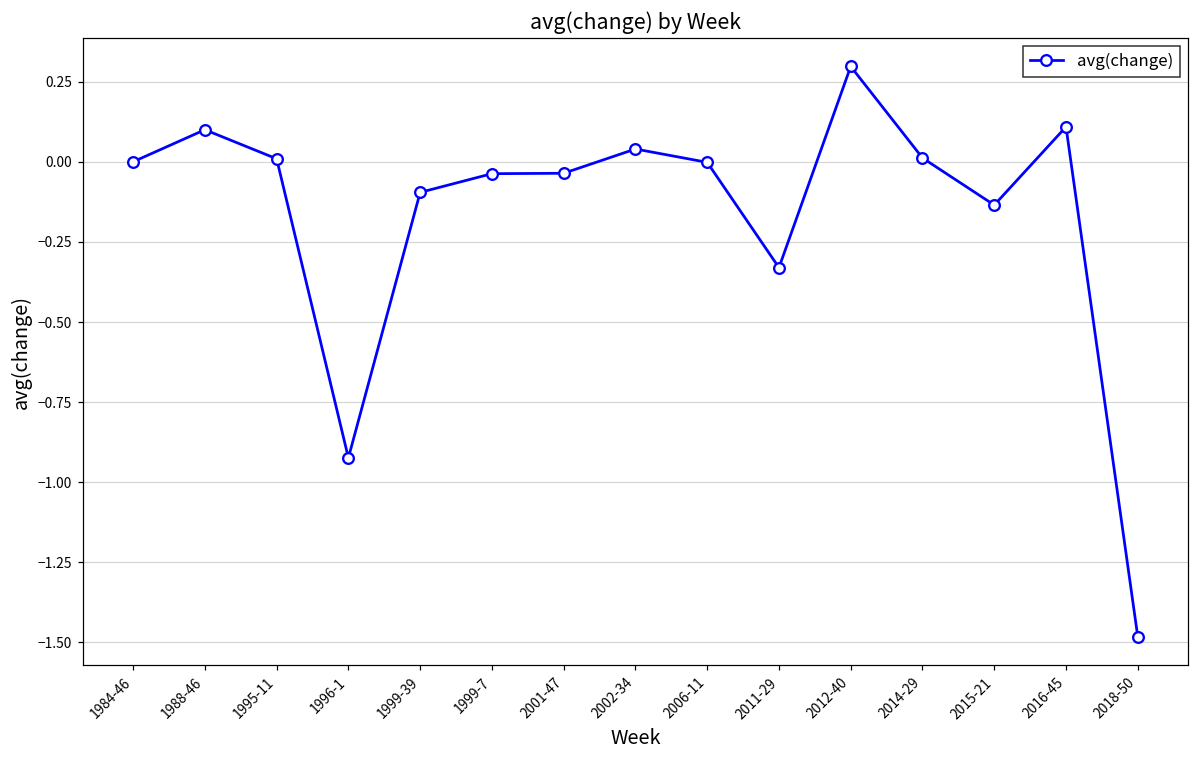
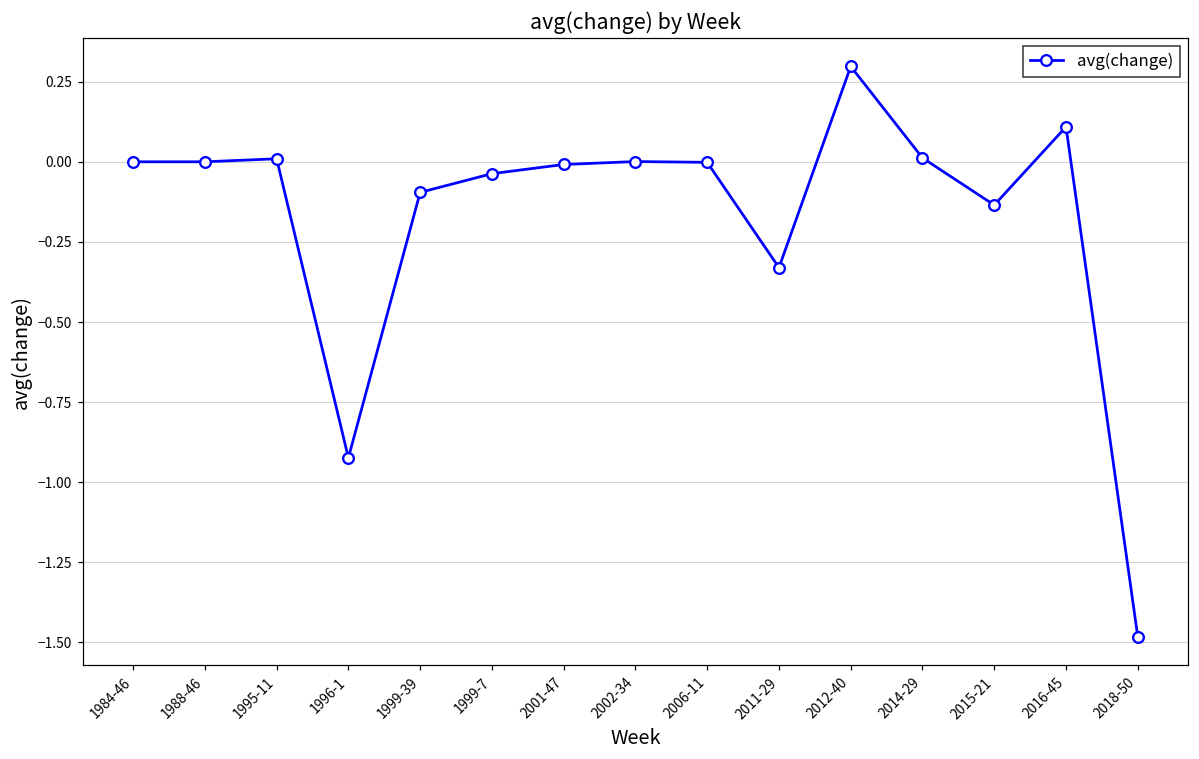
1988-46: 0.1 -> 0.0
2001-47: -0.04 -> -0.01
2002-34: 0.04 -> 0.00
